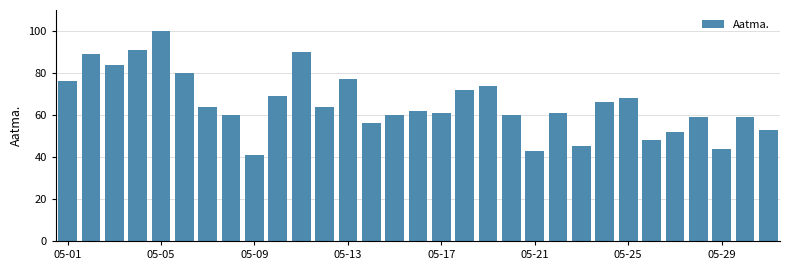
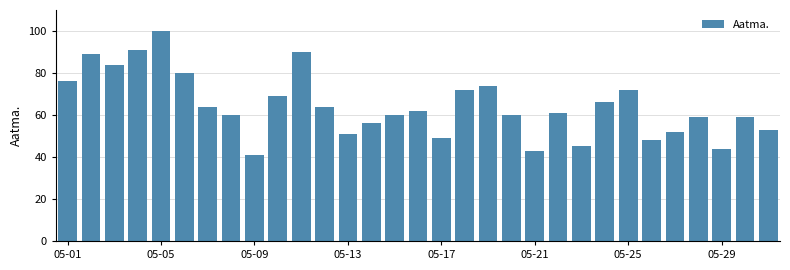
05-13: 77 -> 51
05-17: 61 -> 49
05-25: 68 -> 72
